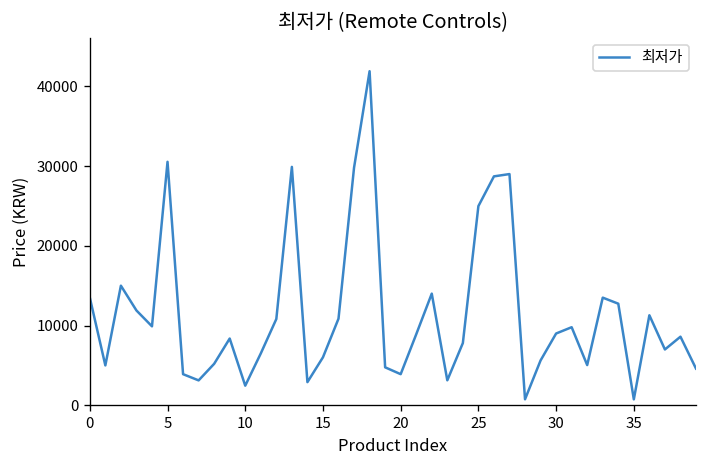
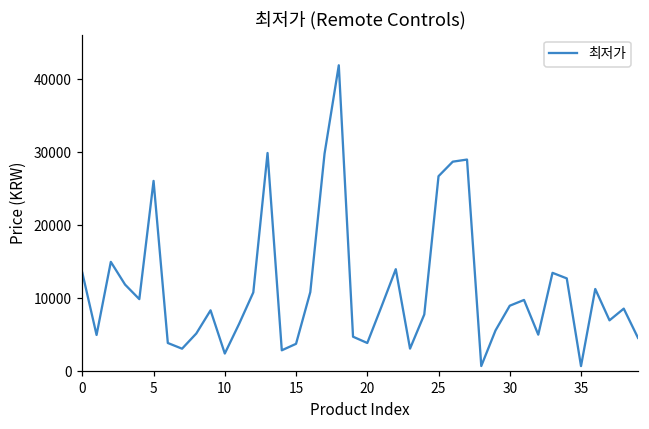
5: 31000 -> 26000
15: 6000 -> 4000
25: 25000 -> 27000
